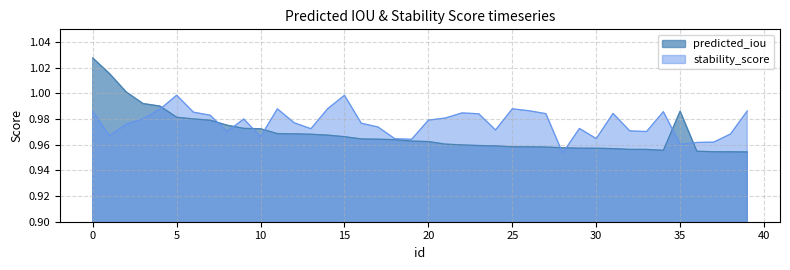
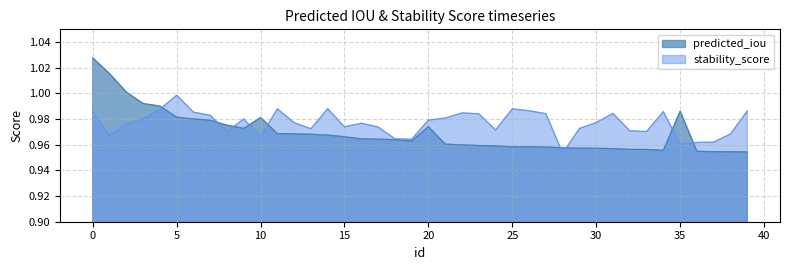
predicted_iou, 10: 0.972 -> 0.981
stability_score, 15: 0.999 -> 0.974
predicted_iou, 20: 0.962 -> 0.974
stability_score, 30: 0.965 -> 0.977
